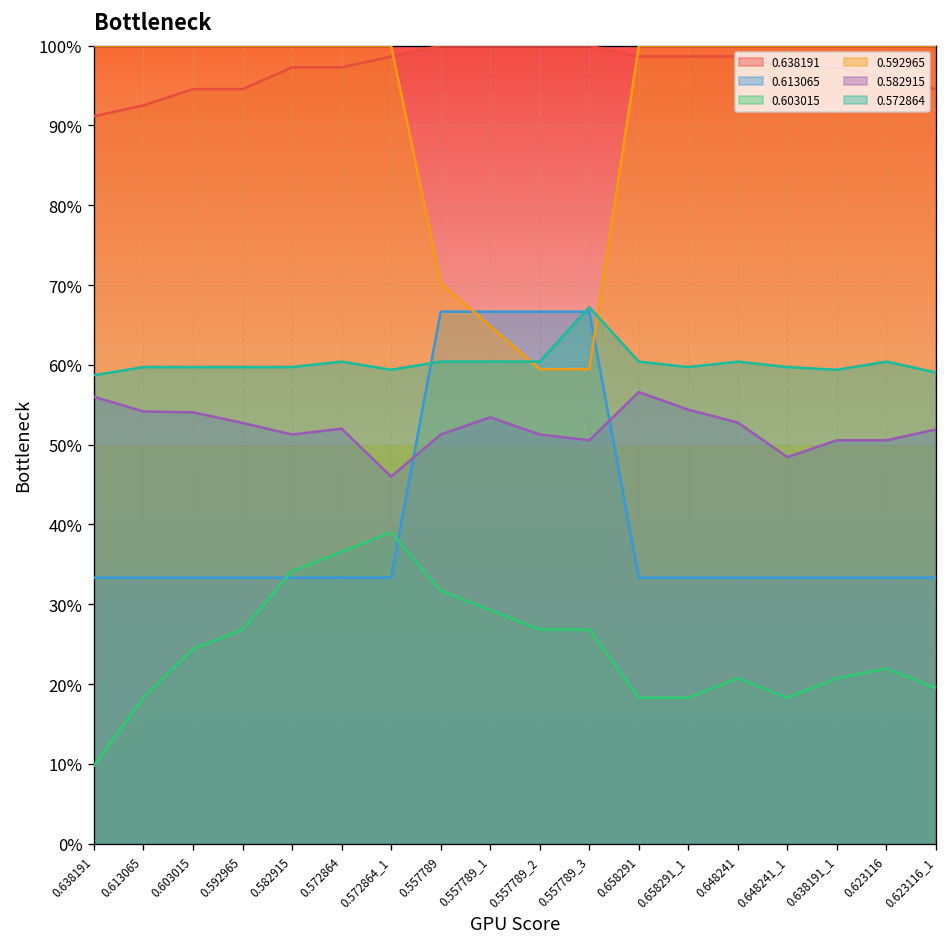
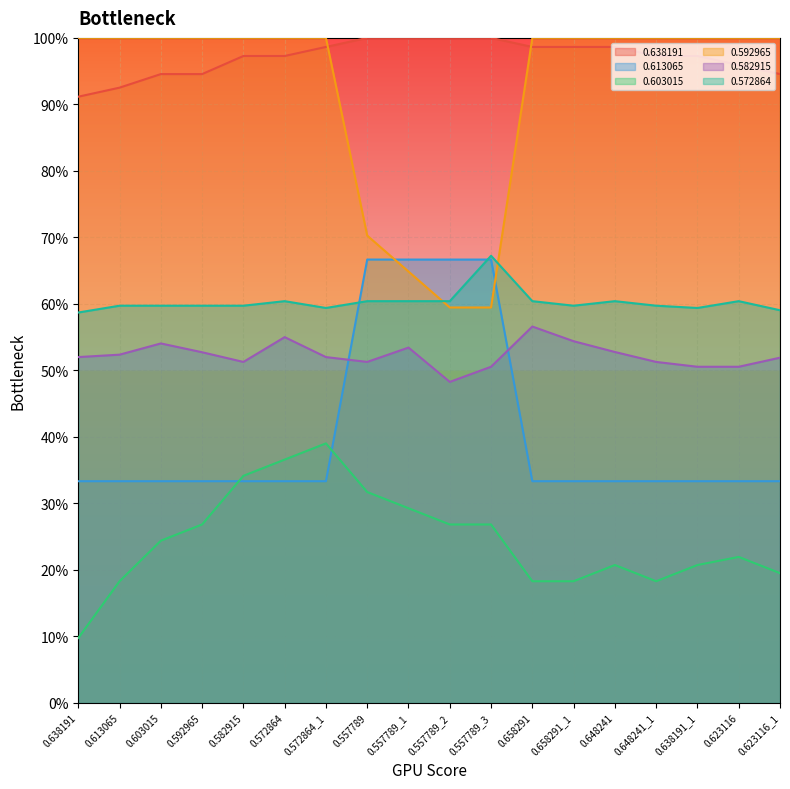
0.582915, 0.638191: 56% -> 52%
0.582915, 0.613065: 54% -> 52%
0.582915, 0.572864: 52% -> 55%
0.582915, 0.572864_1: 46% -> 52%
0.582915, 0.557789_2: 51% -> 48%
0.582915, 0.648241_1: 48% -> 51%
